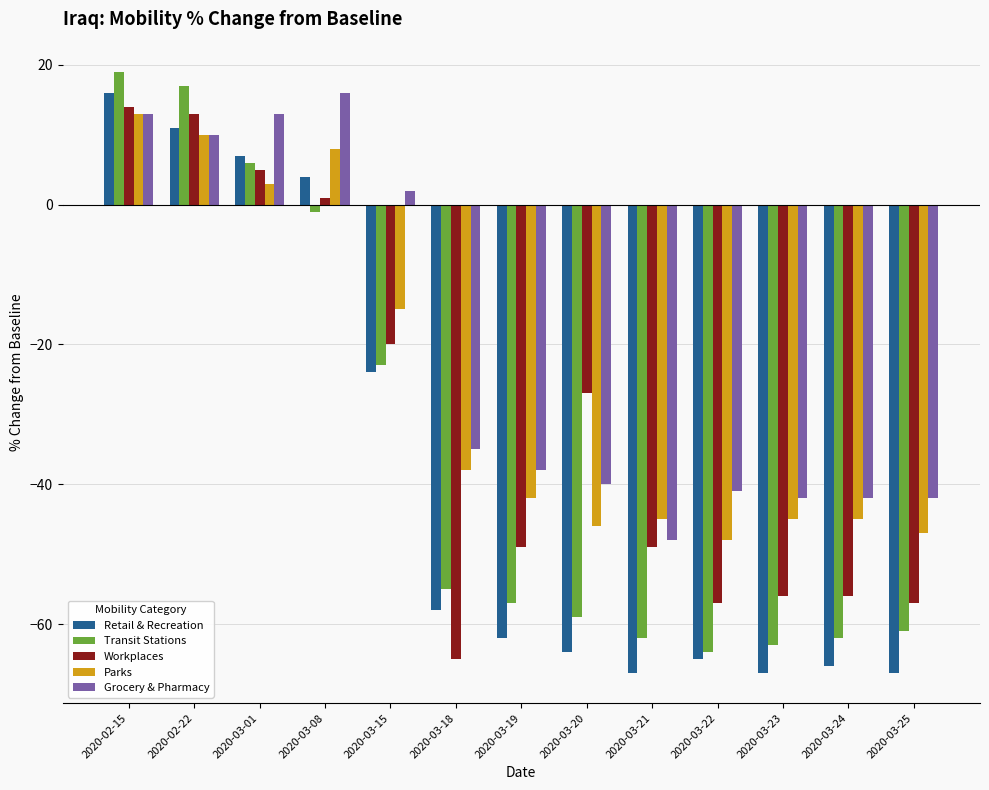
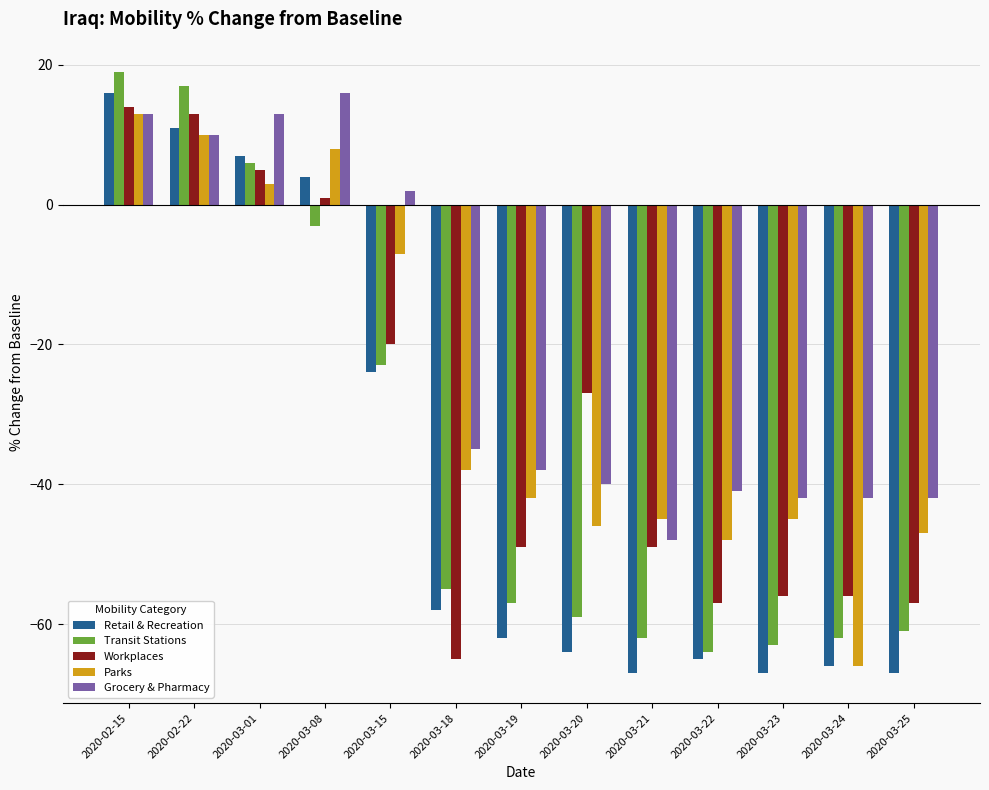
Transit Stations, 2020-03-08: -1 -> -3
Parks, 2020-03-15: -15 -> -7
Parks, 2020-03-24: -45 -> -66
